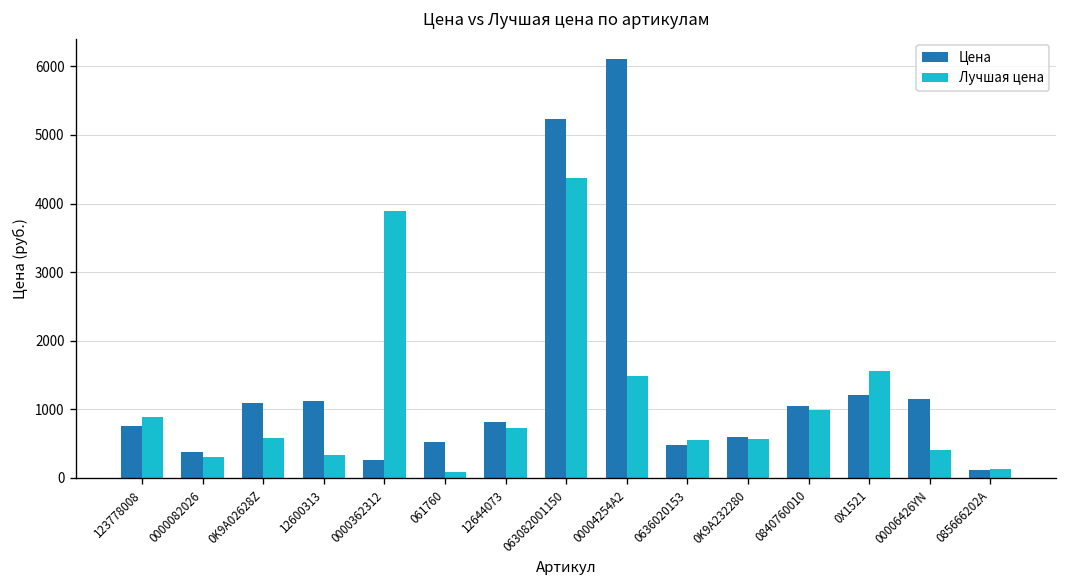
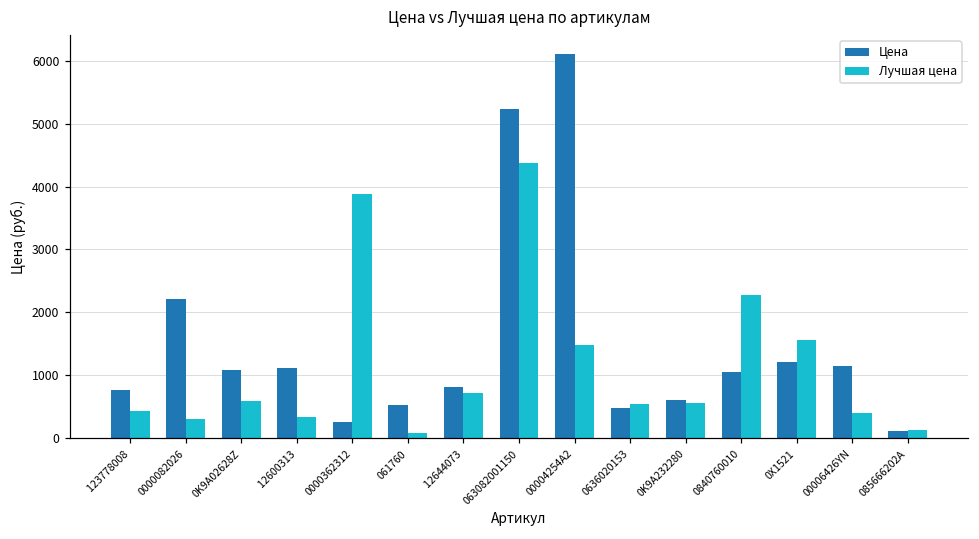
Лучшая цена, 123778008: 900 -> 400
Цена, 0000082026: 400 -> 2200
Лучшая цена, 0840760010: 1000 -> 2300
